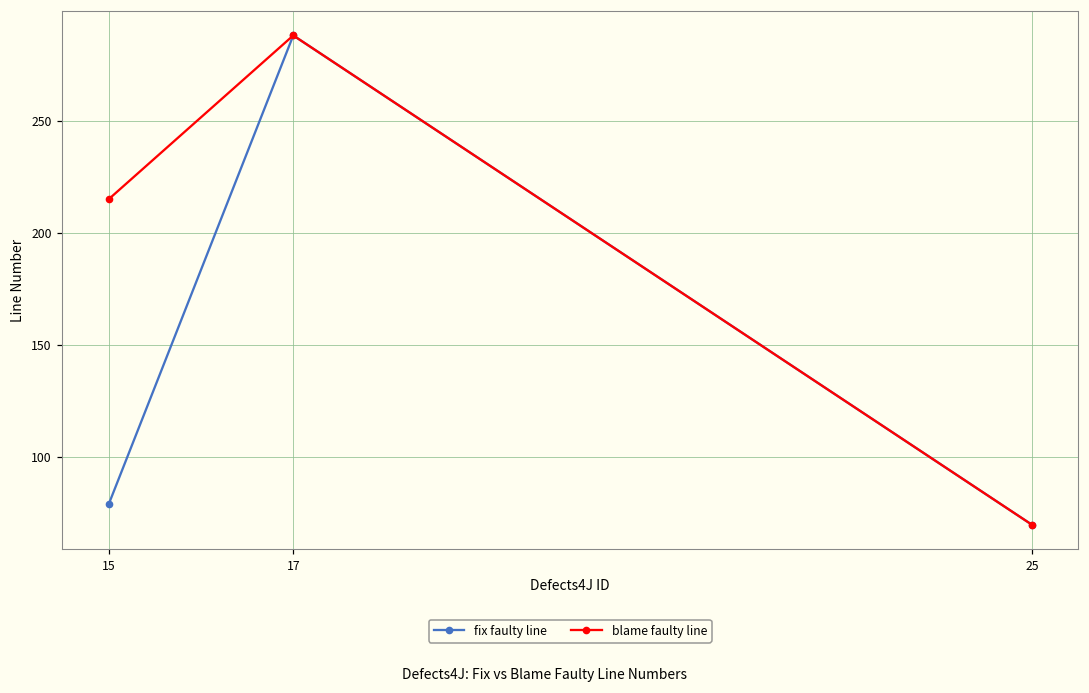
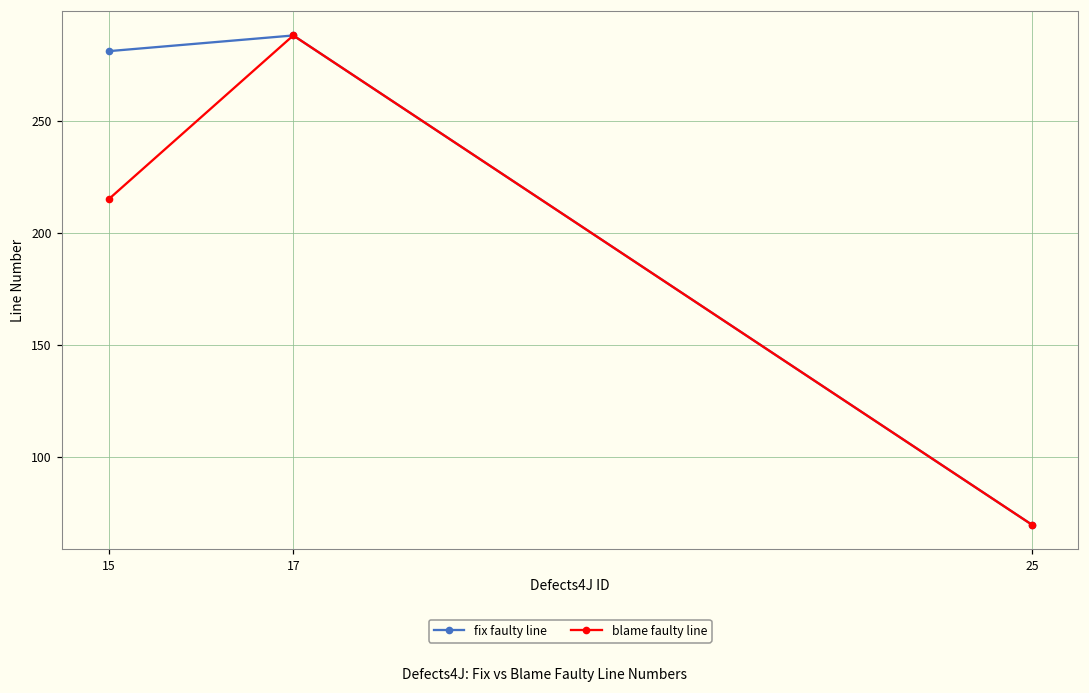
fix faulty line, 15: 79 -> 281
